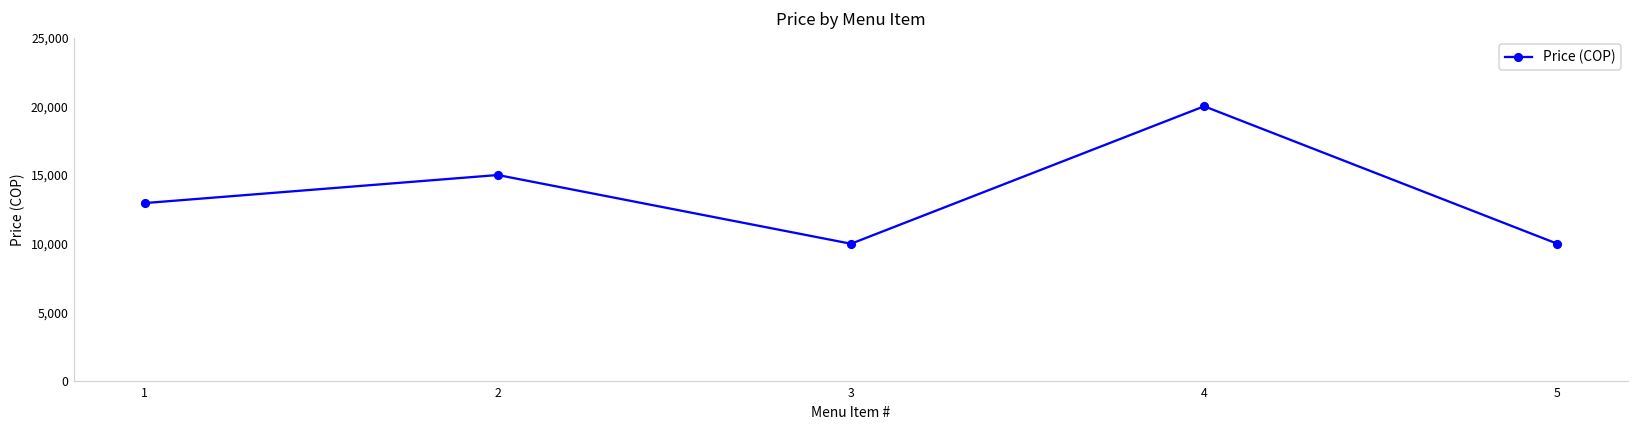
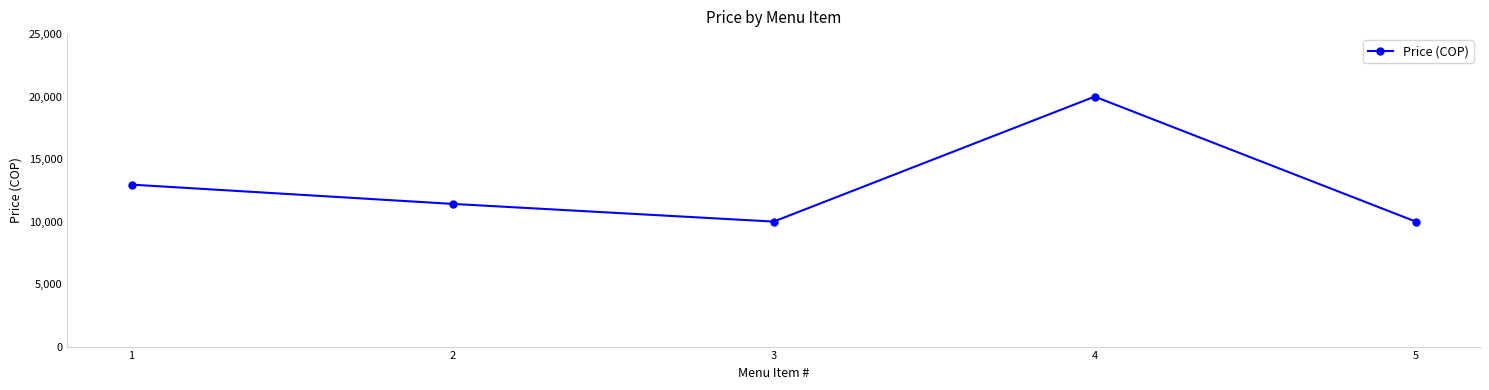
2: 15,000 -> 11,400
